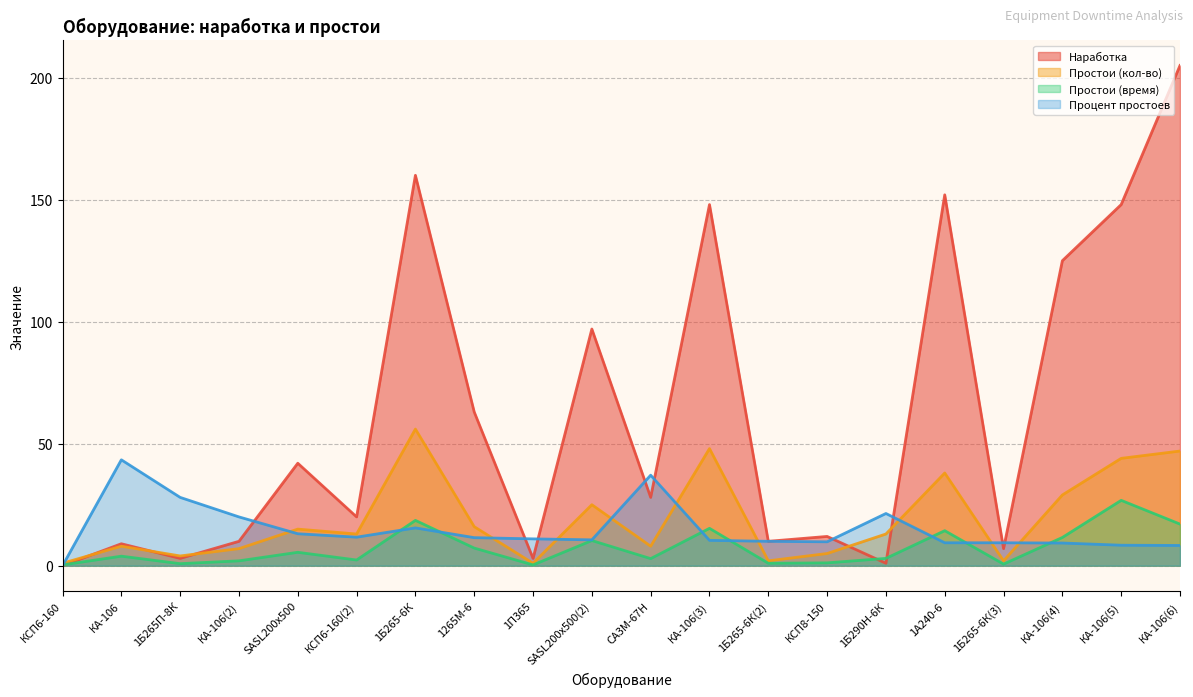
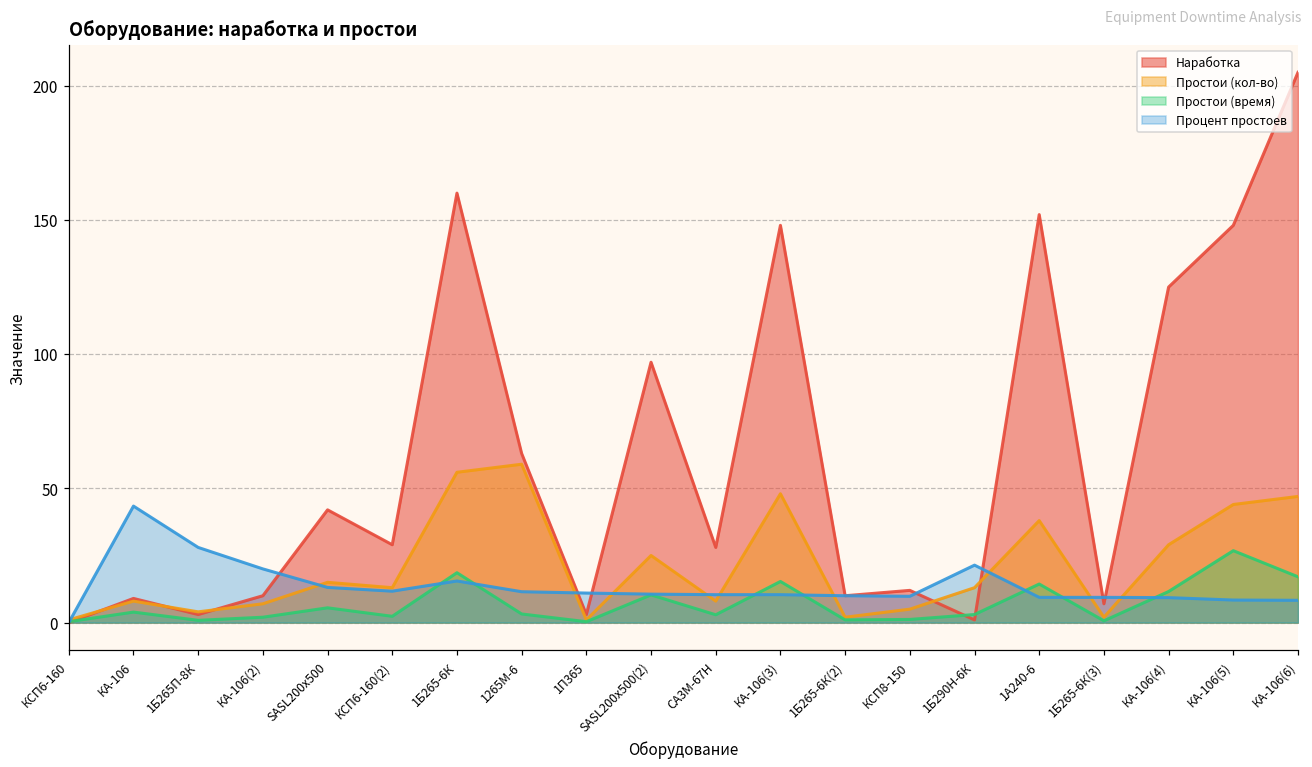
Наработка, КСП6-160(2): 20 -> 29
Простои (кол-во), 1265М-6: 16 -> 59
Простои (время), 1265М-6: 7 -> 3
Процент простоев, СА3М-67Н: 37 -> 10
